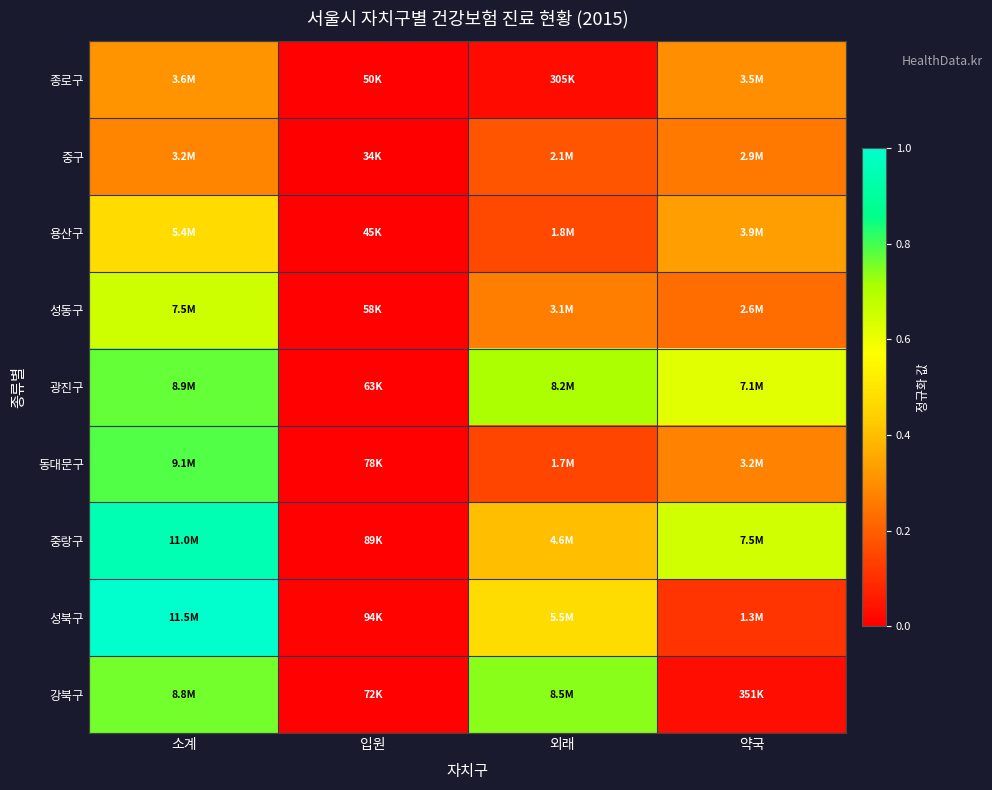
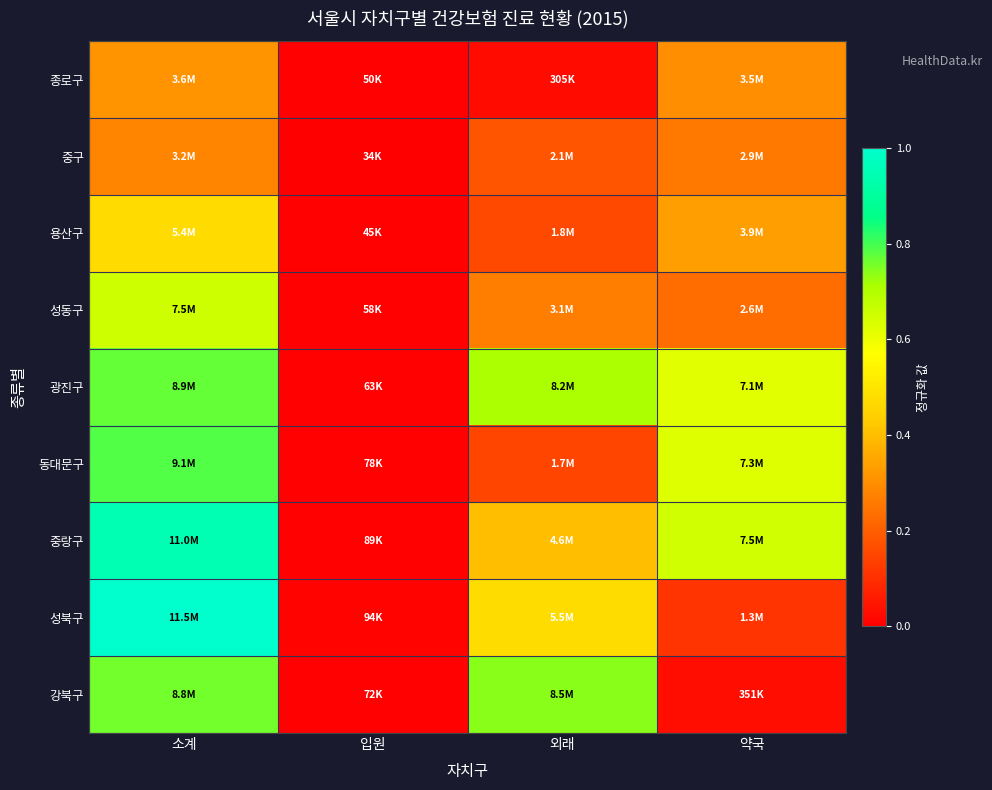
동대문구, 약국: 3.2M -> 7.3M
